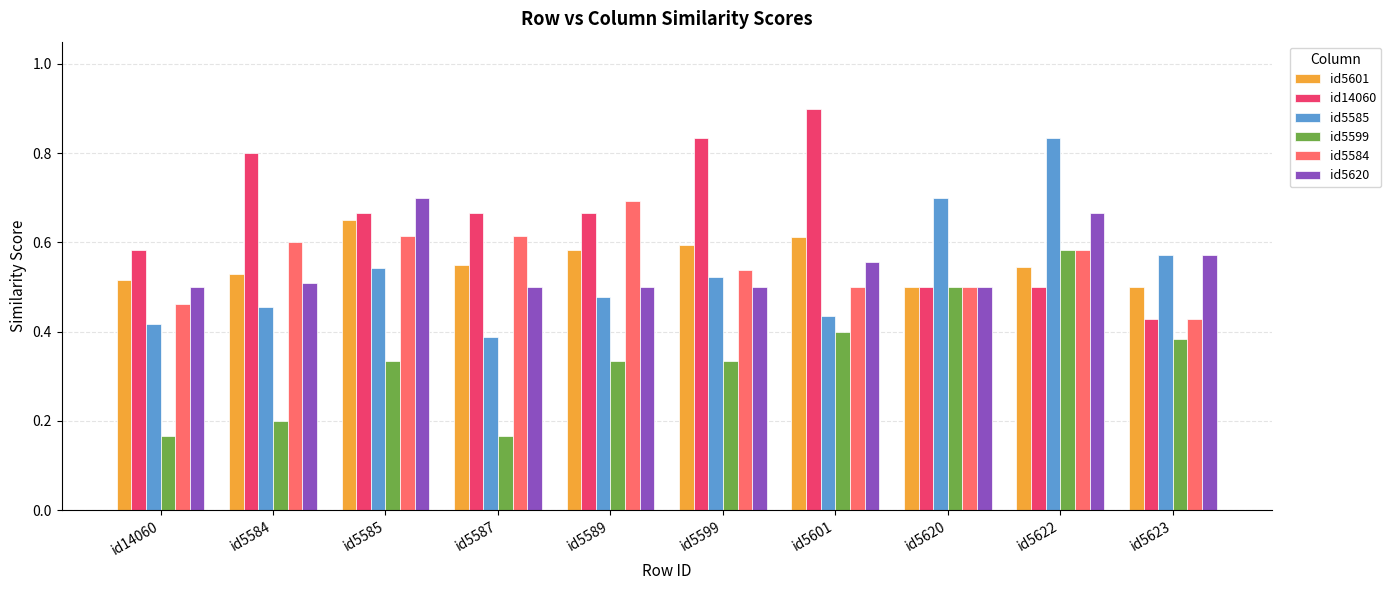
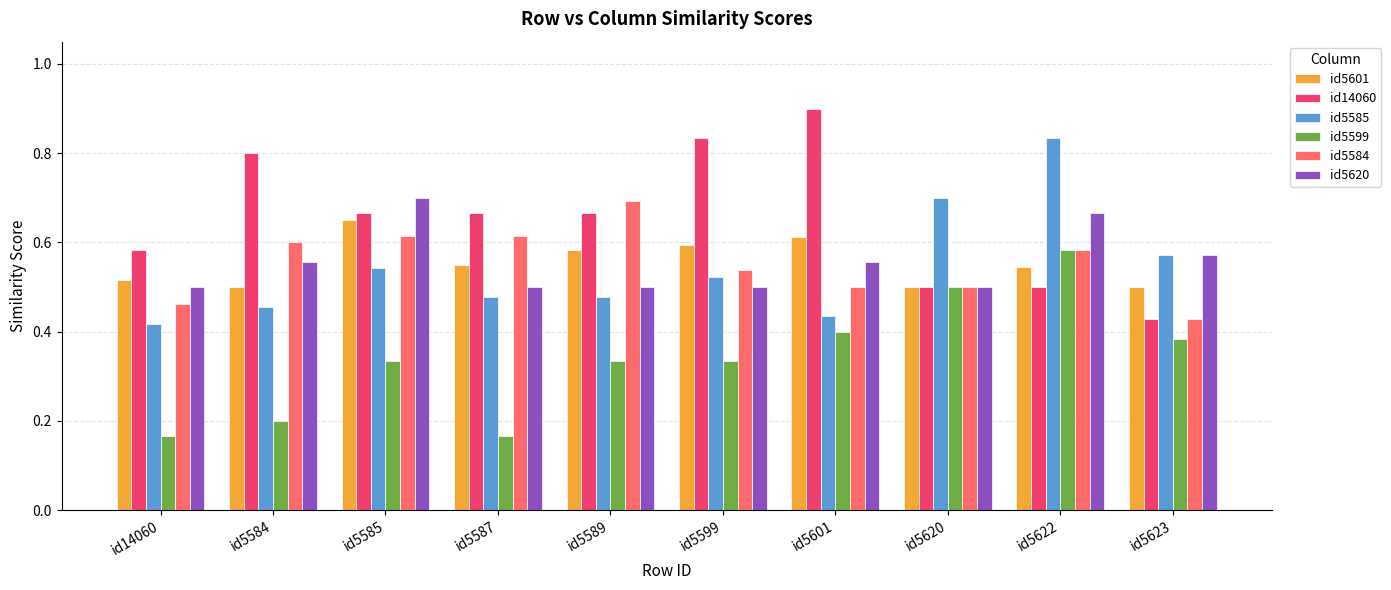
id5601, id5584: 0.53 -> 0.50
id5620, id5584: 0.51 -> 0.56
id5585, id5587: 0.39 -> 0.48
